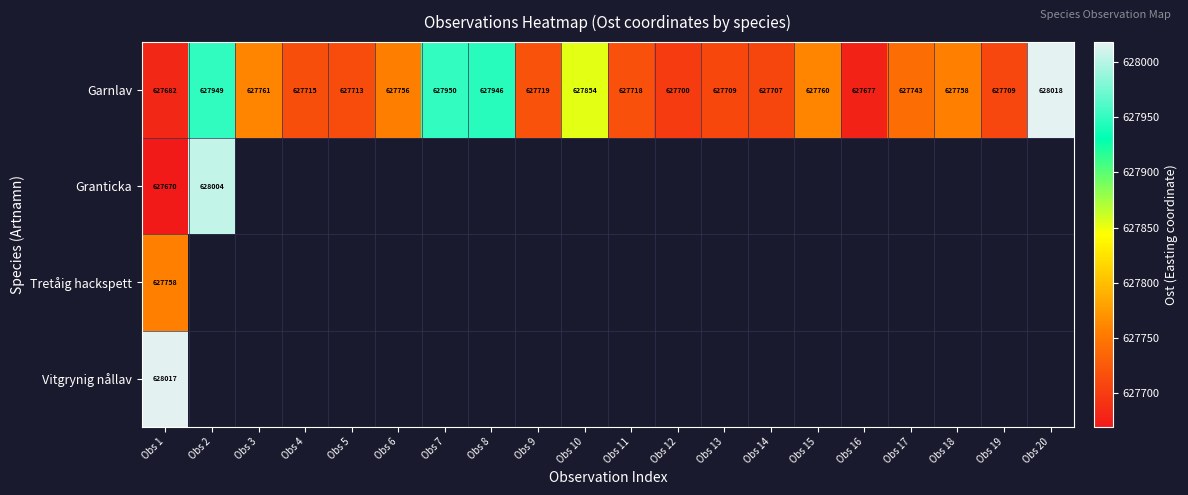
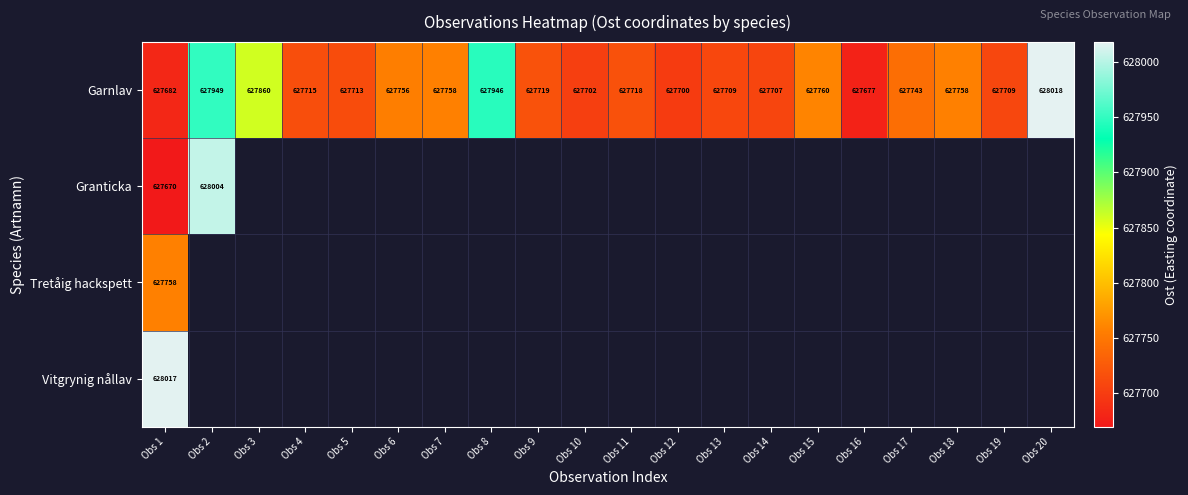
Garnlav, Obs 3: 627761 -> 627860
Garnlav, Obs 7: 627950 -> 627758
Garnlav, Obs 10: 627854 -> 627702
